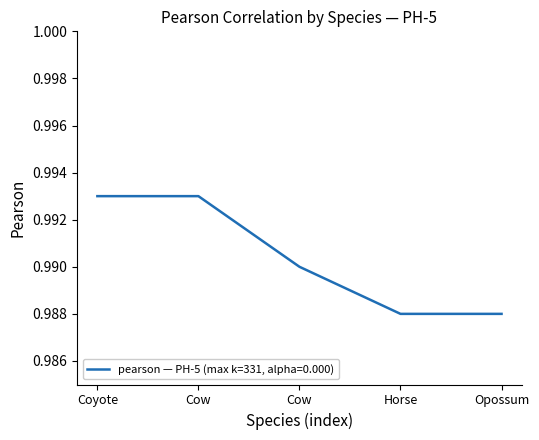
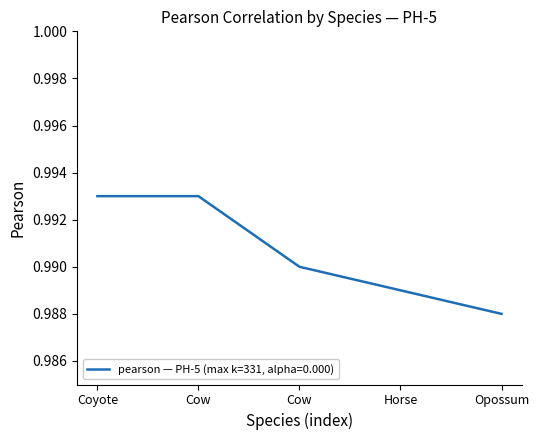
Horse: 0.988 -> 0.989
